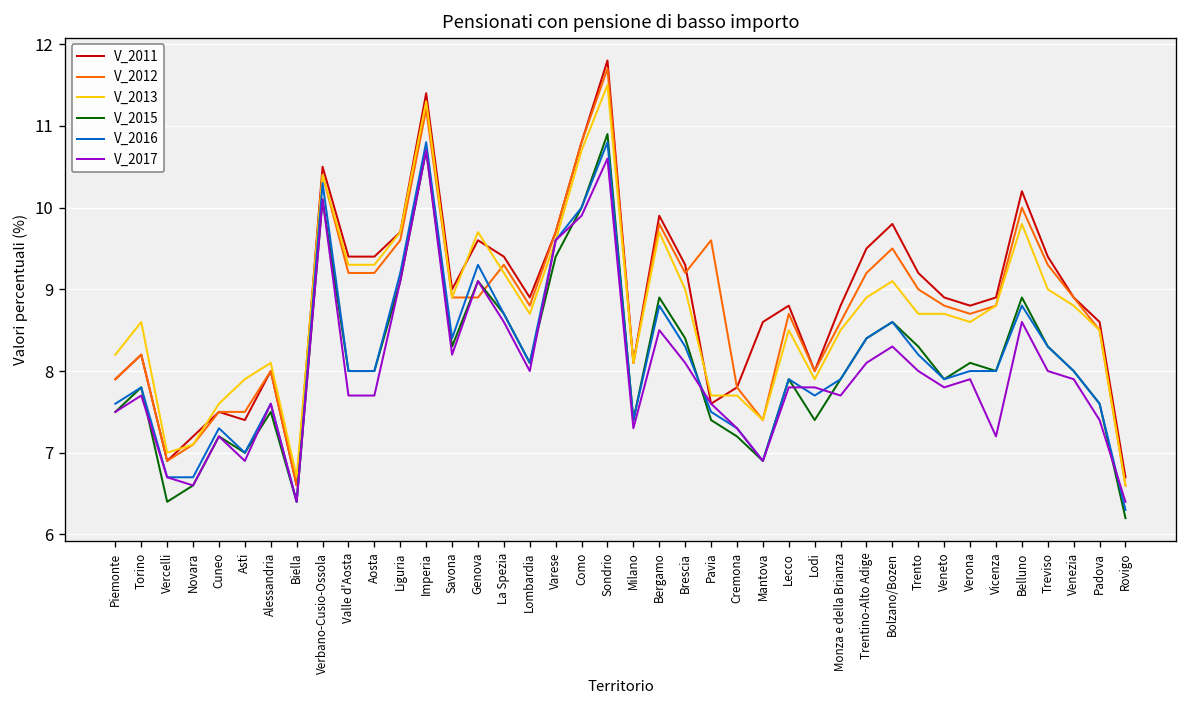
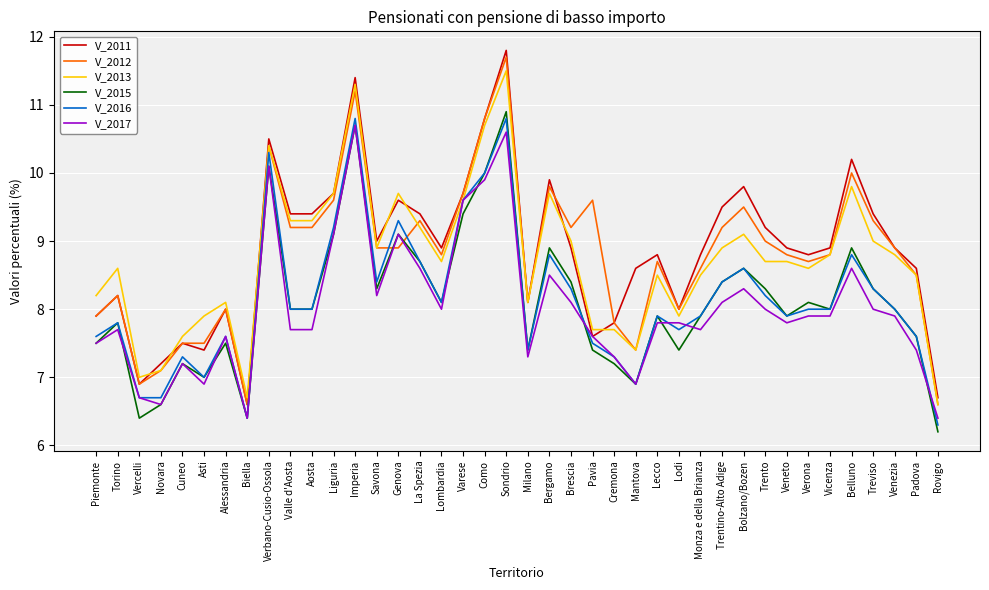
V_2011, Brescia: 9.3 -> 8.9
V_2017, Vicenza: 7.2 -> 7.9
